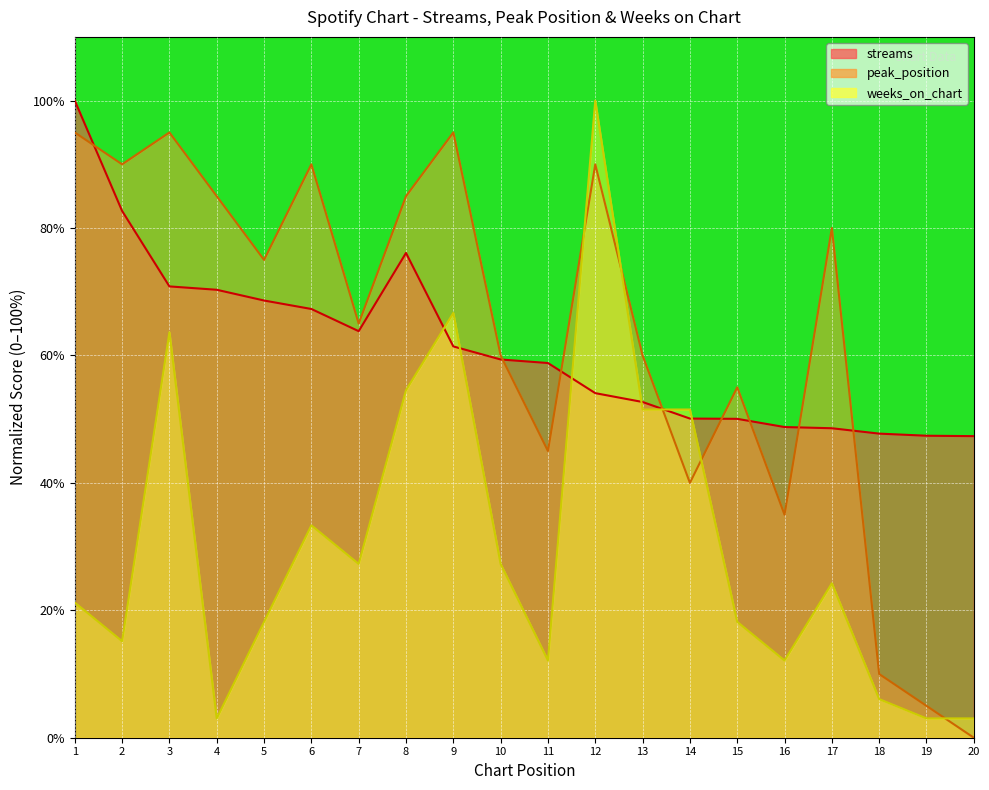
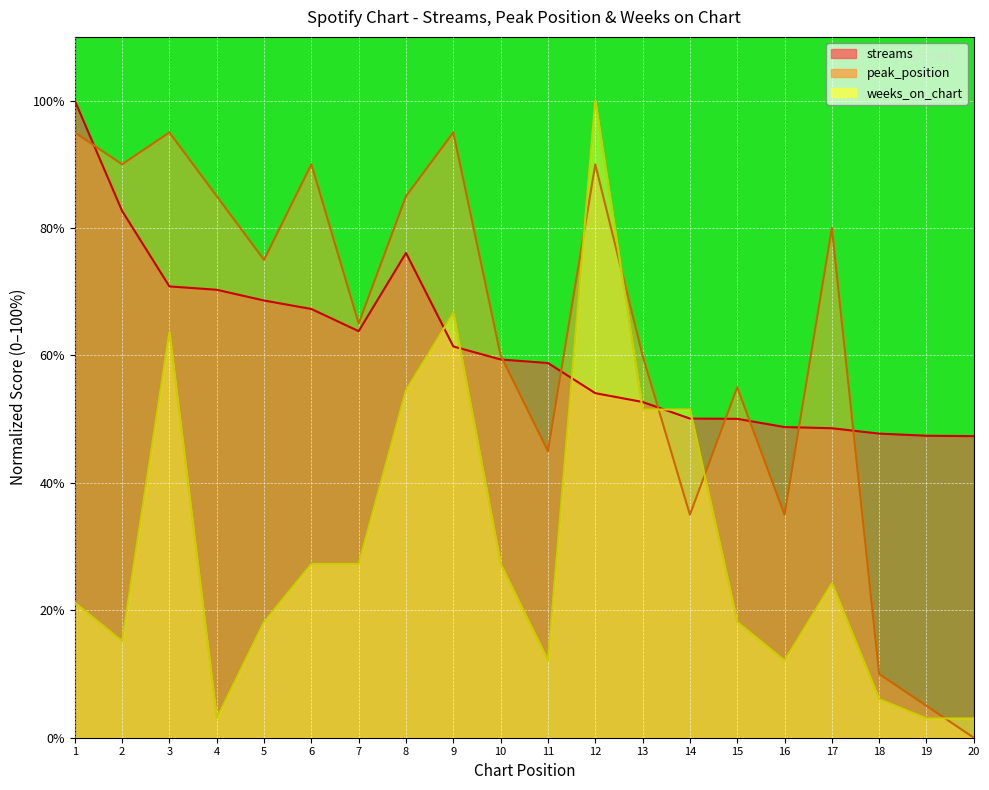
weeks_on_chart, 6: 33% -> 27%
peak_position, 14: 40% -> 35%
